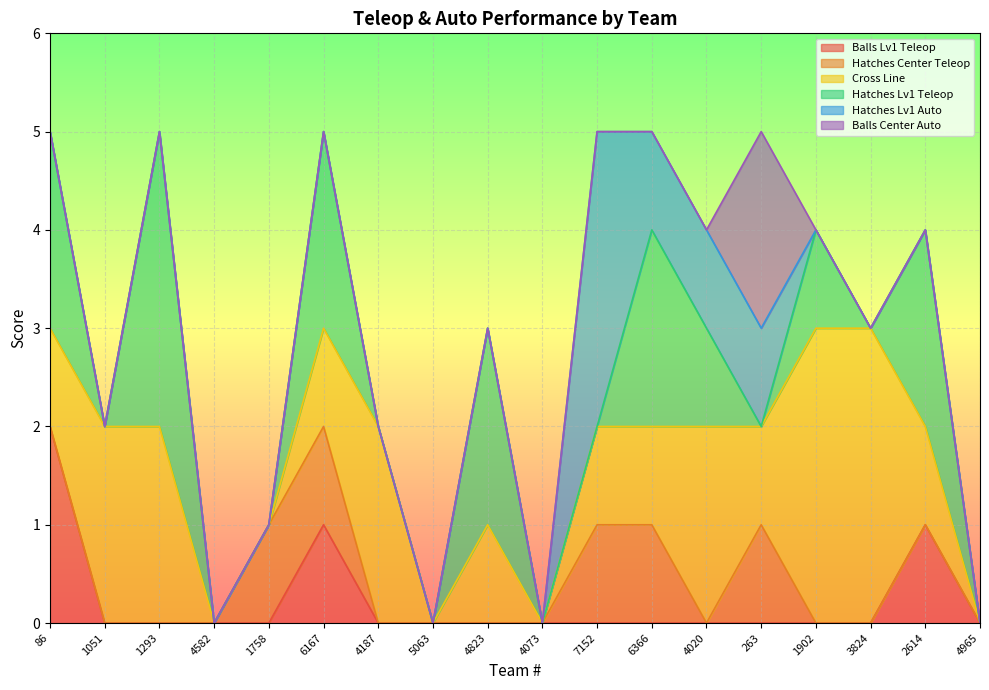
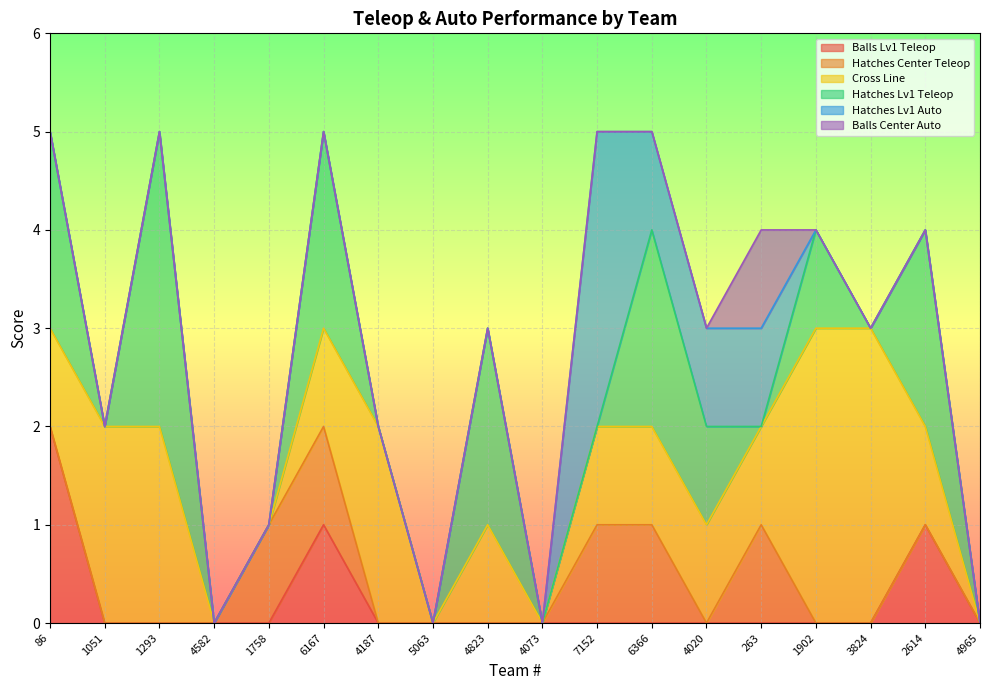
Cross Line, 4020: 2 -> 1
Balls Center Auto, 263: 2 -> 1
